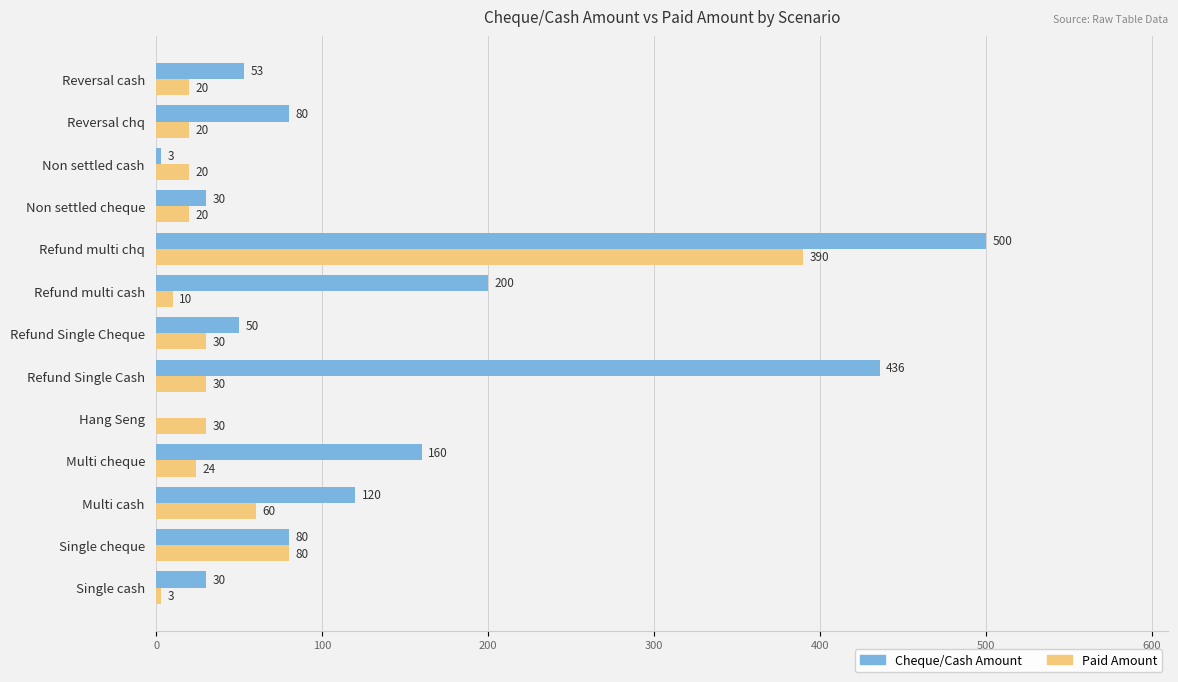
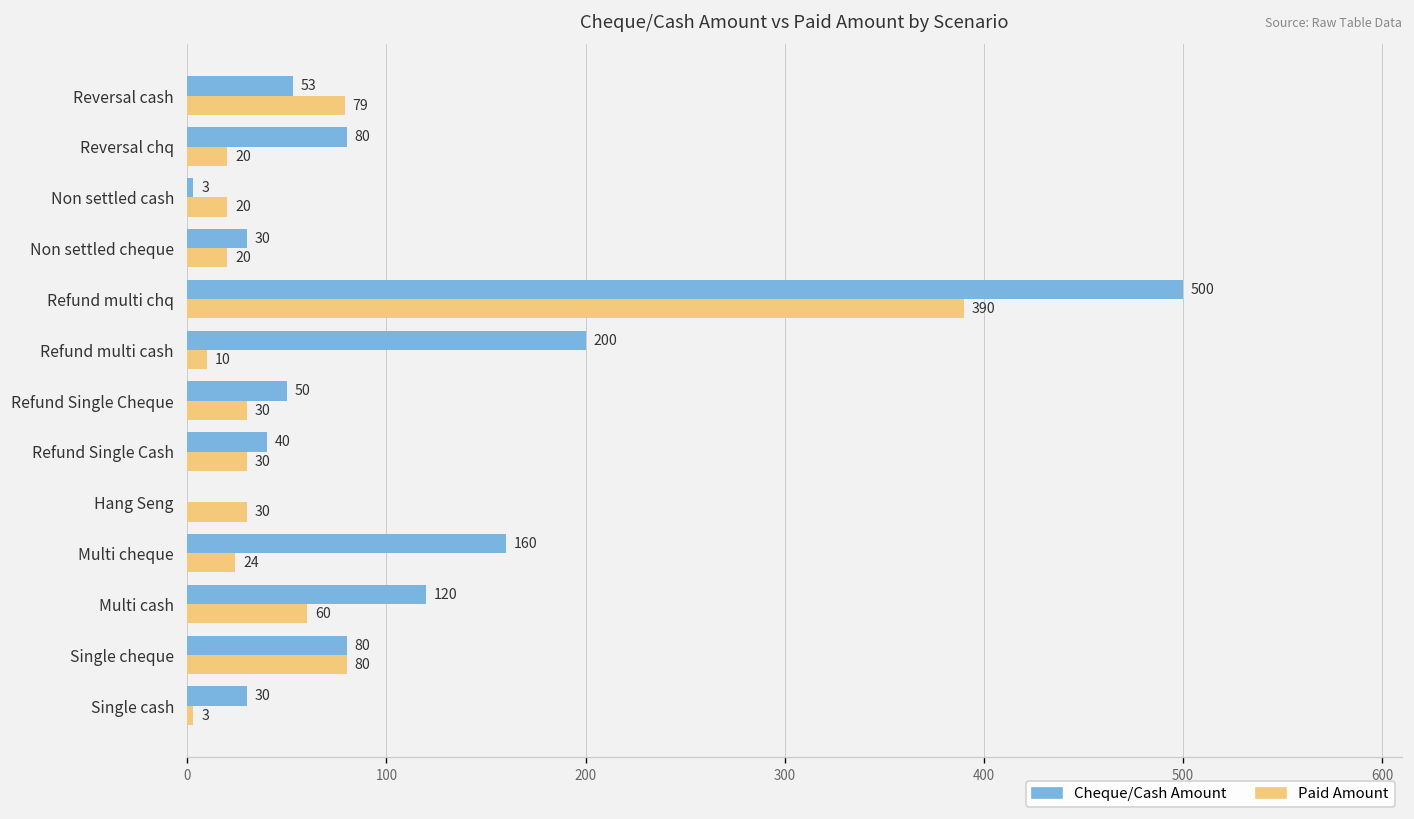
Paid Amount, Reversal cash: 20 -> 79
Cheque/Cash Amount, Refund Single Cash: 436 -> 40
